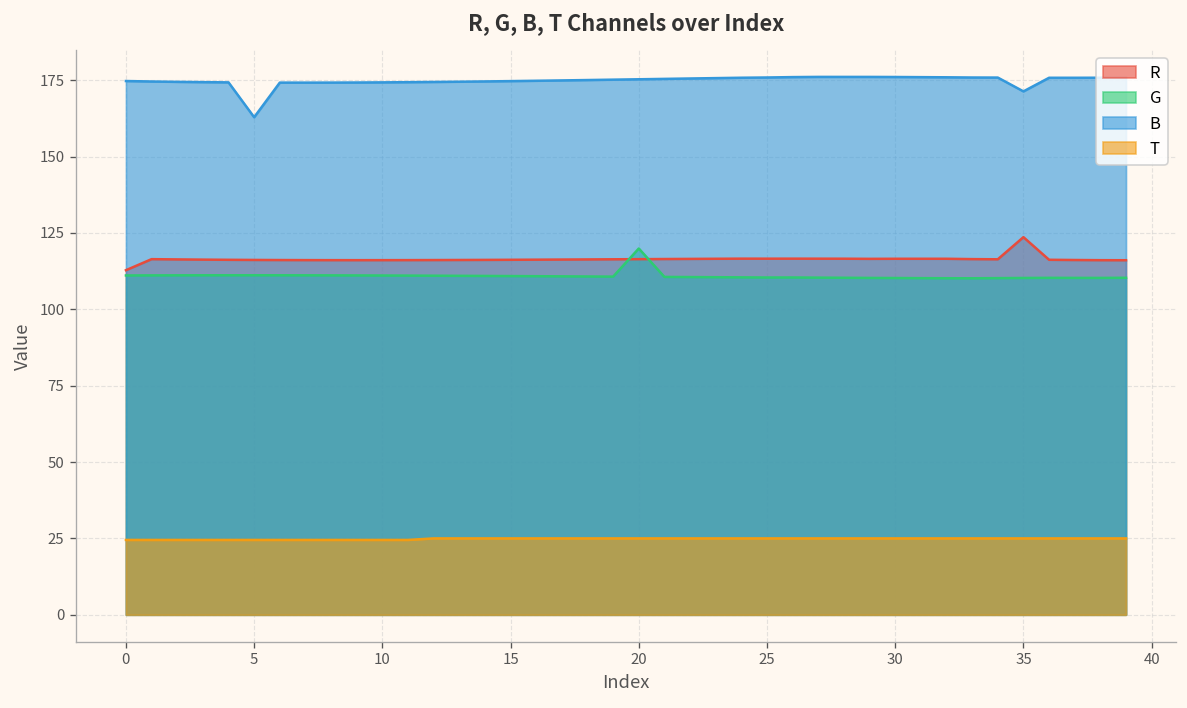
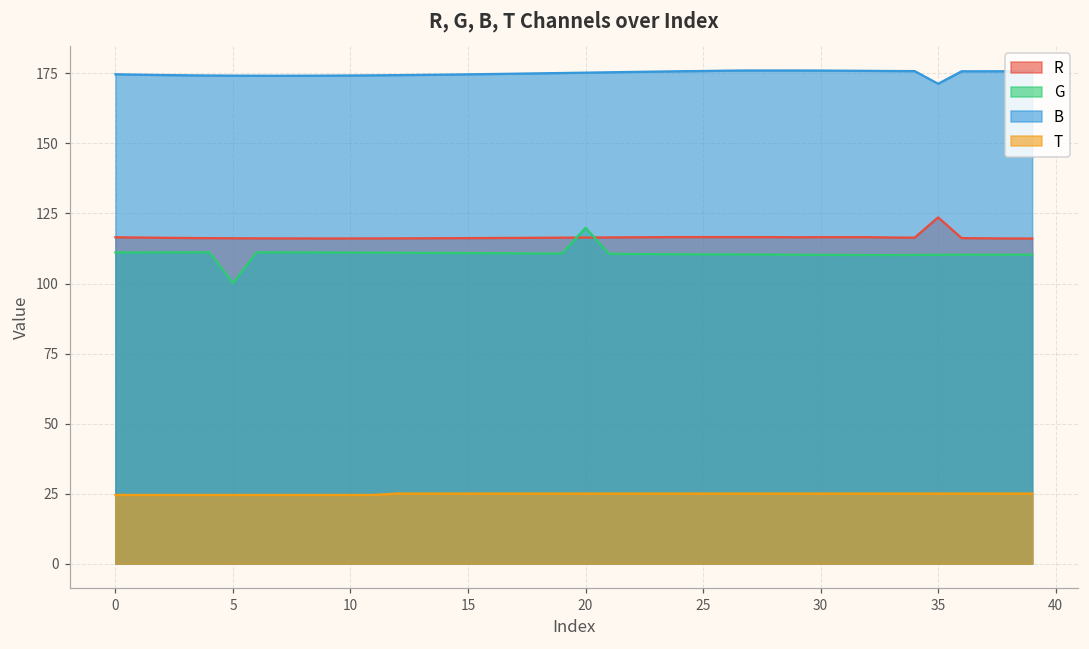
R, 0: 113 -> 117
G, 5: 111 -> 100
B, 5: 163 -> 174
